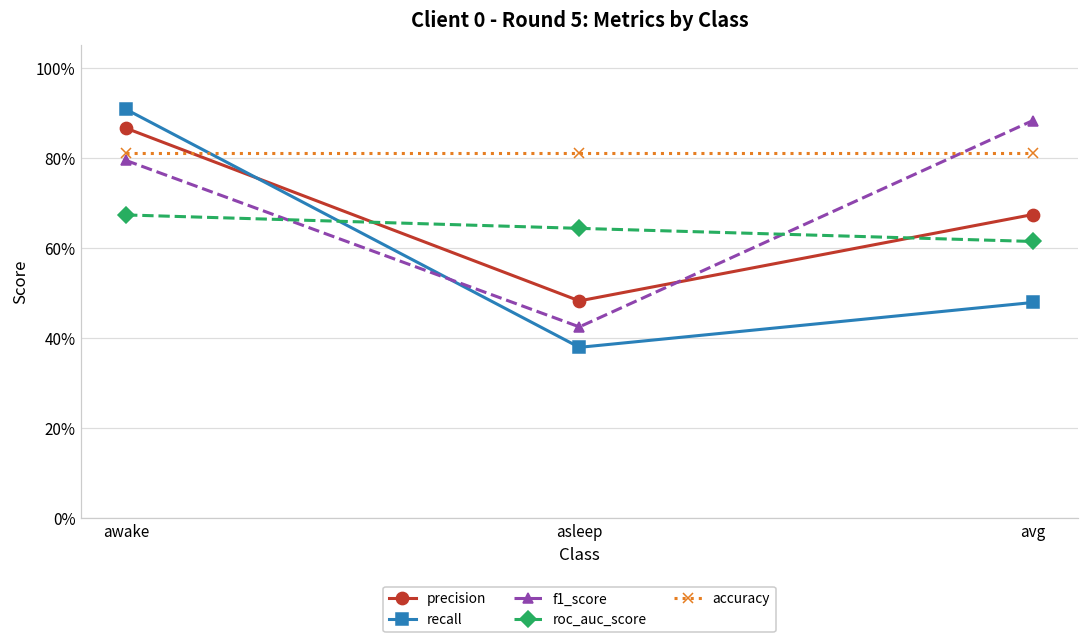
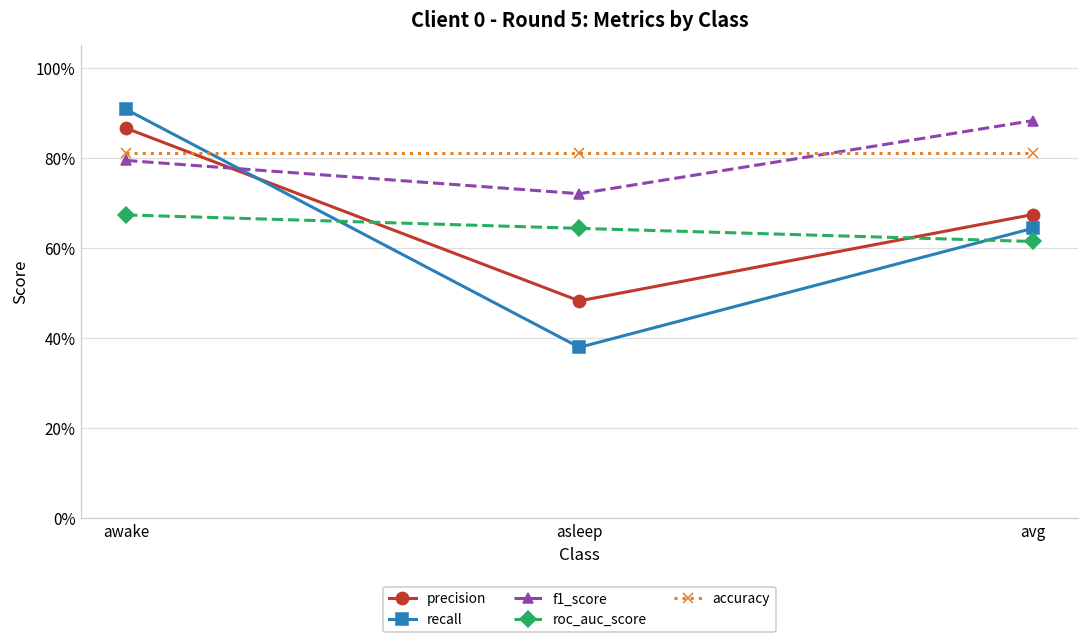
f1_score, asleep: 42% -> 72%
recall, avg: 48% -> 64%
